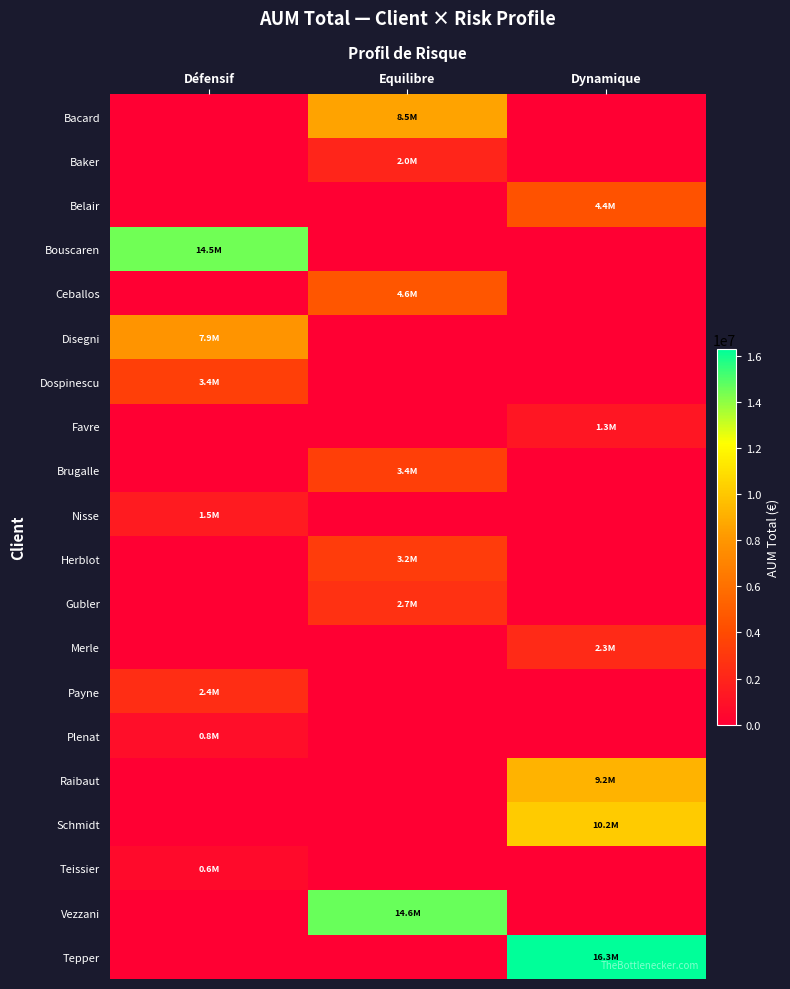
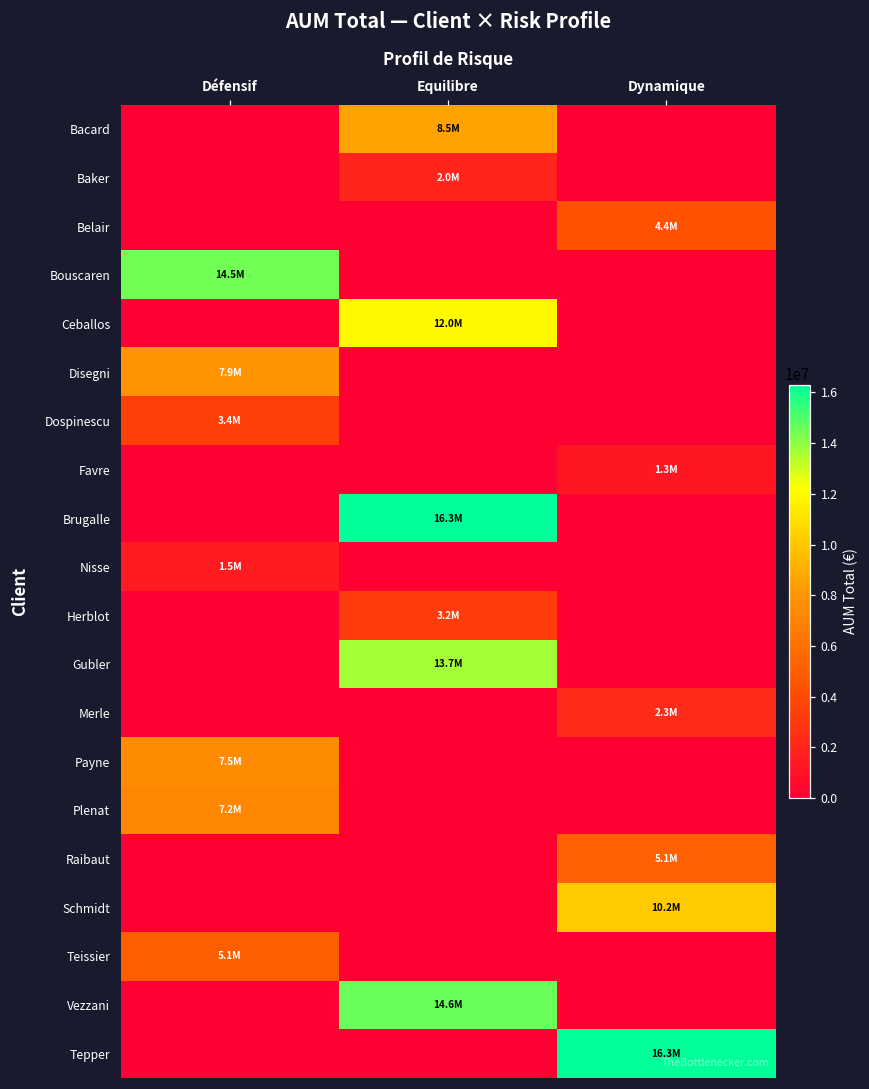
Ceballos, Equilibre: 4.6M -> 12.0M
Brugalle, Equilibre: 3.4M -> 16.3M
Gubler, Equilibre: 2.7M -> 13.7M
Payne, Défensif: 2.4M -> 7.5M
Plenat, Défensif: 0.8M -> 7.2M
Raibaut, Dynamique: 9.2M -> 5.1M
Teissier, Défensif: 0.6M -> 5.1M
